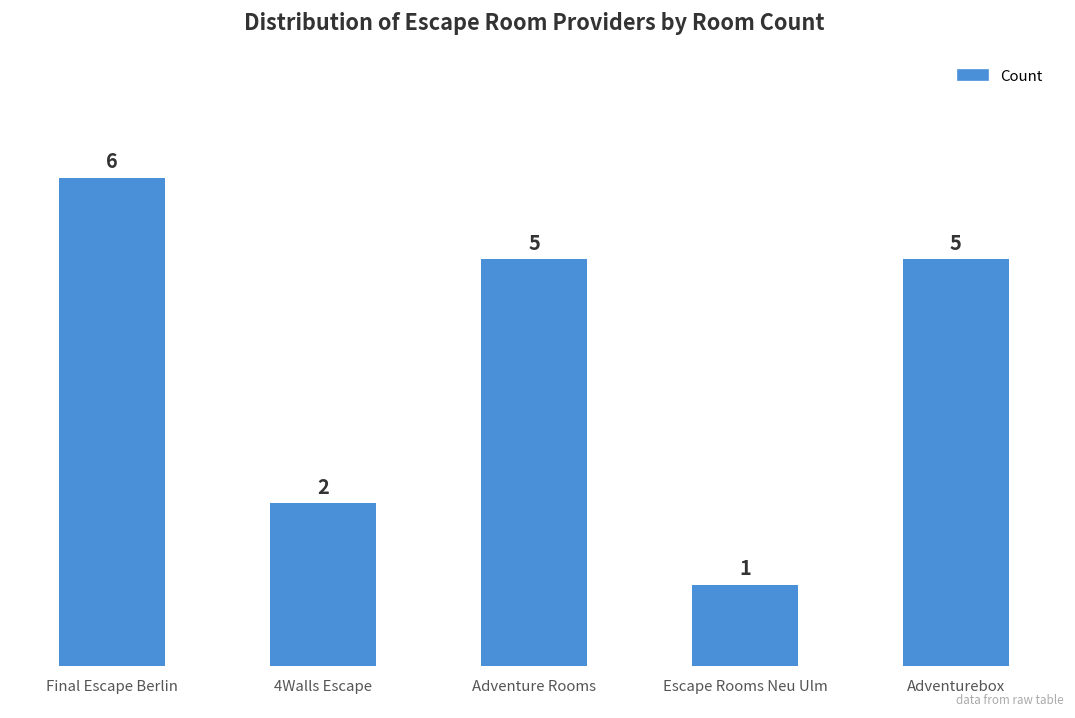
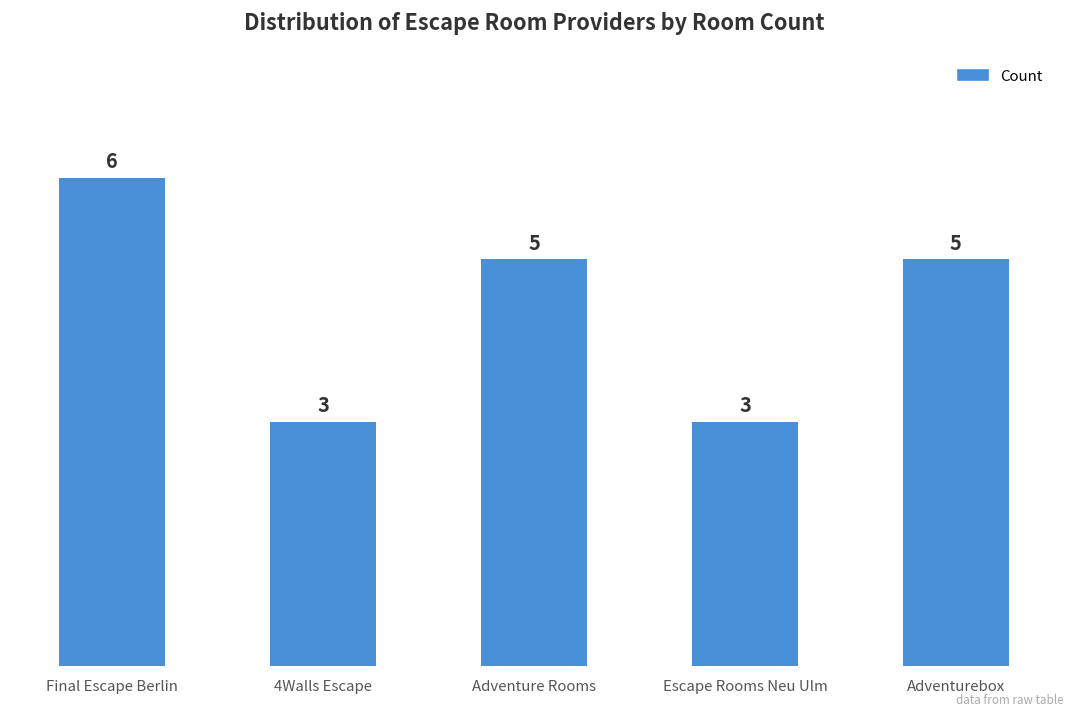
4Walls Escape: 2 -> 3
Escape Rooms Neu Ulm: 1 -> 3
